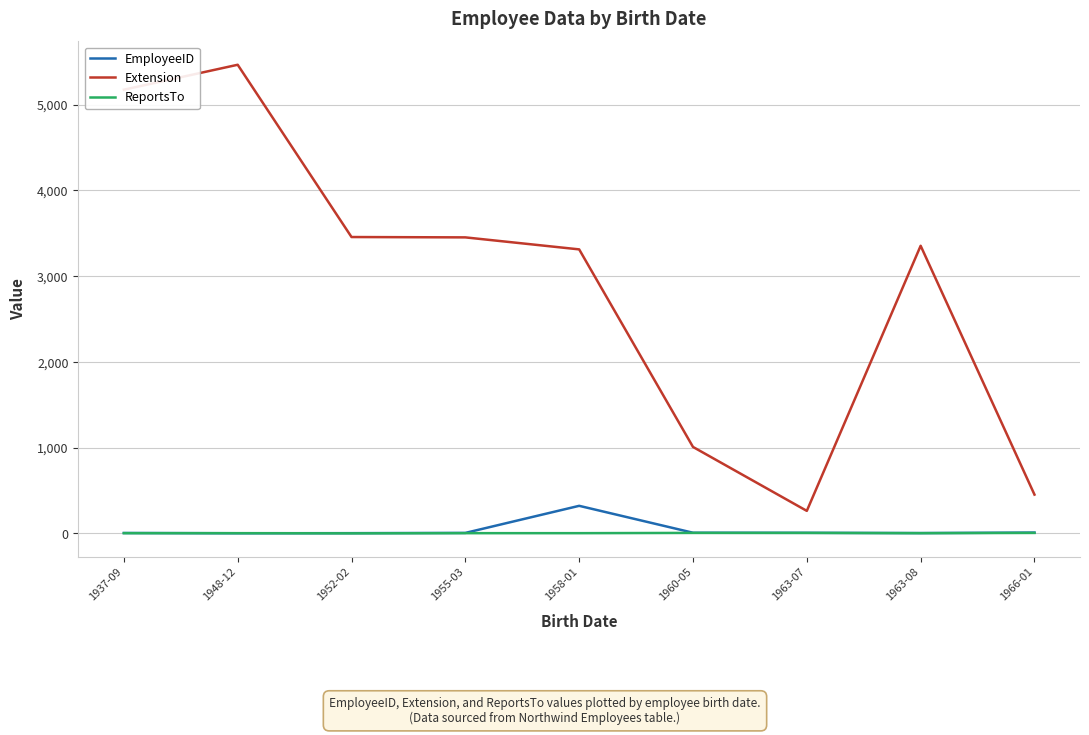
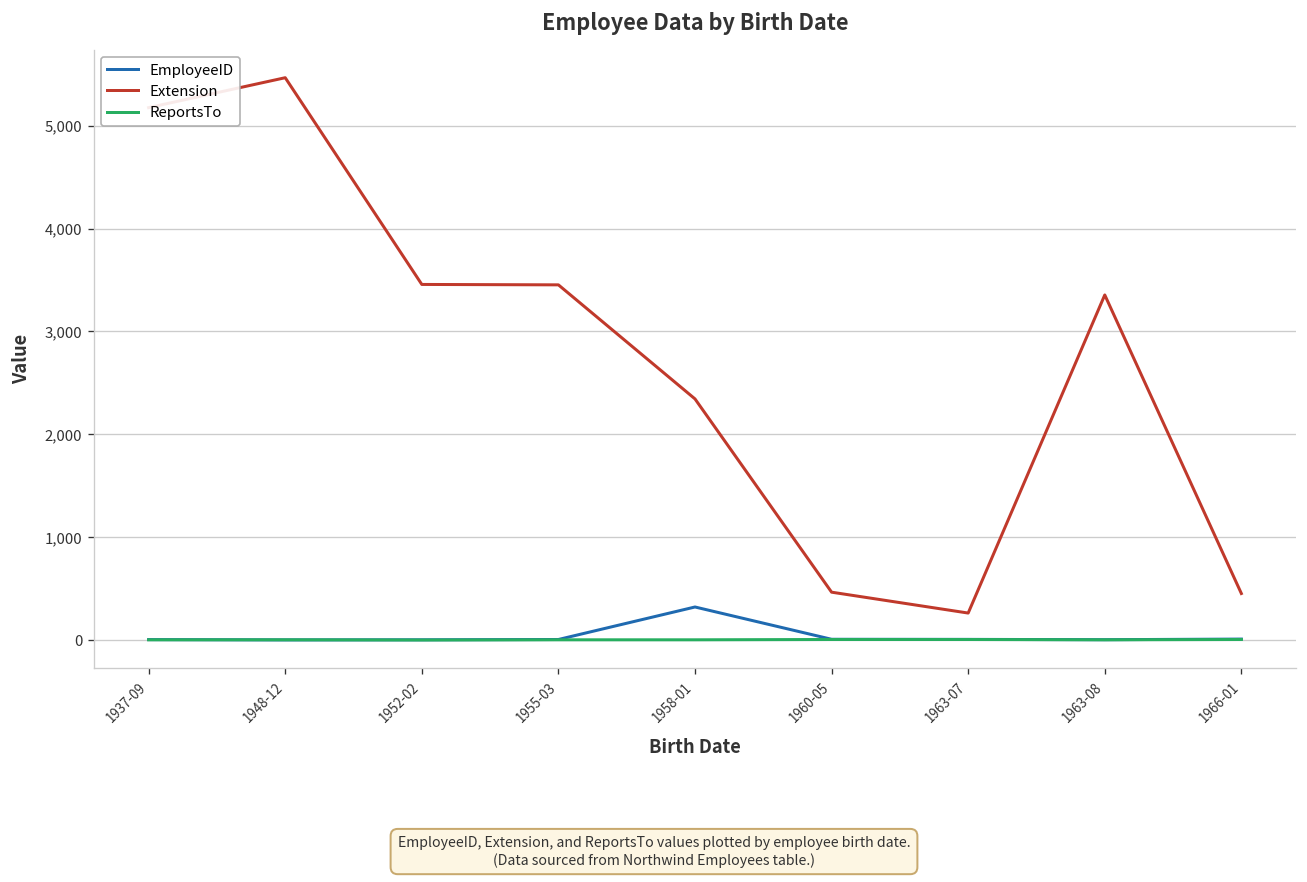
Extension, 1958-01: 3,300 -> 2,300
Extension, 1960-05: 1,000 -> 500
